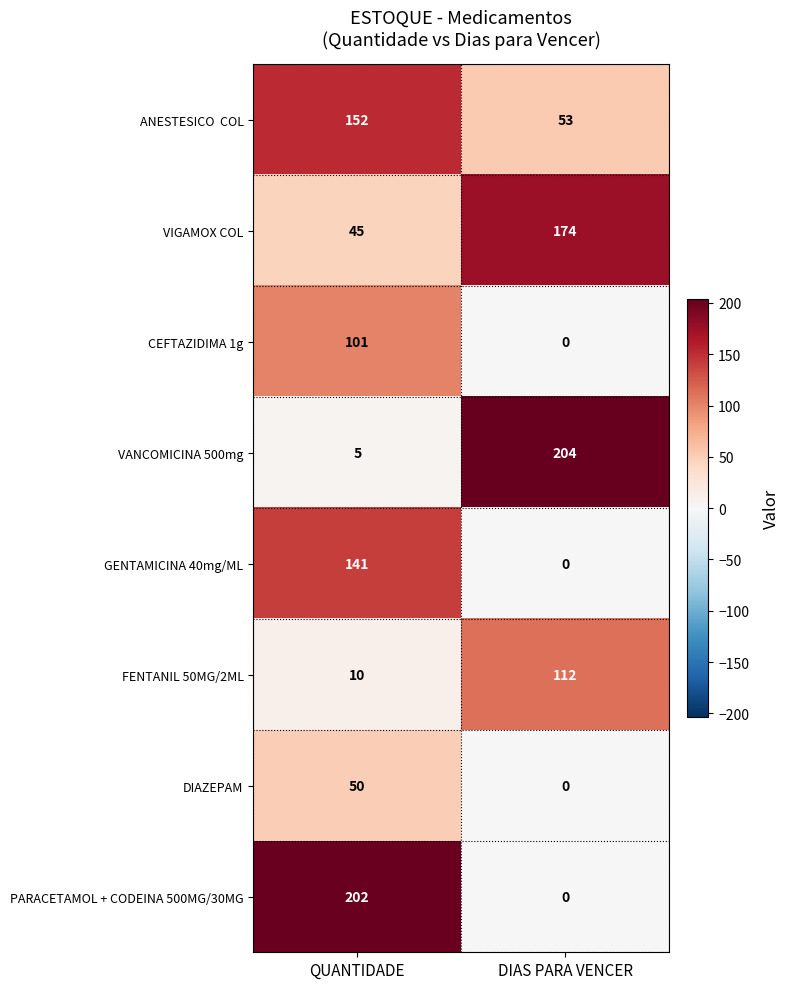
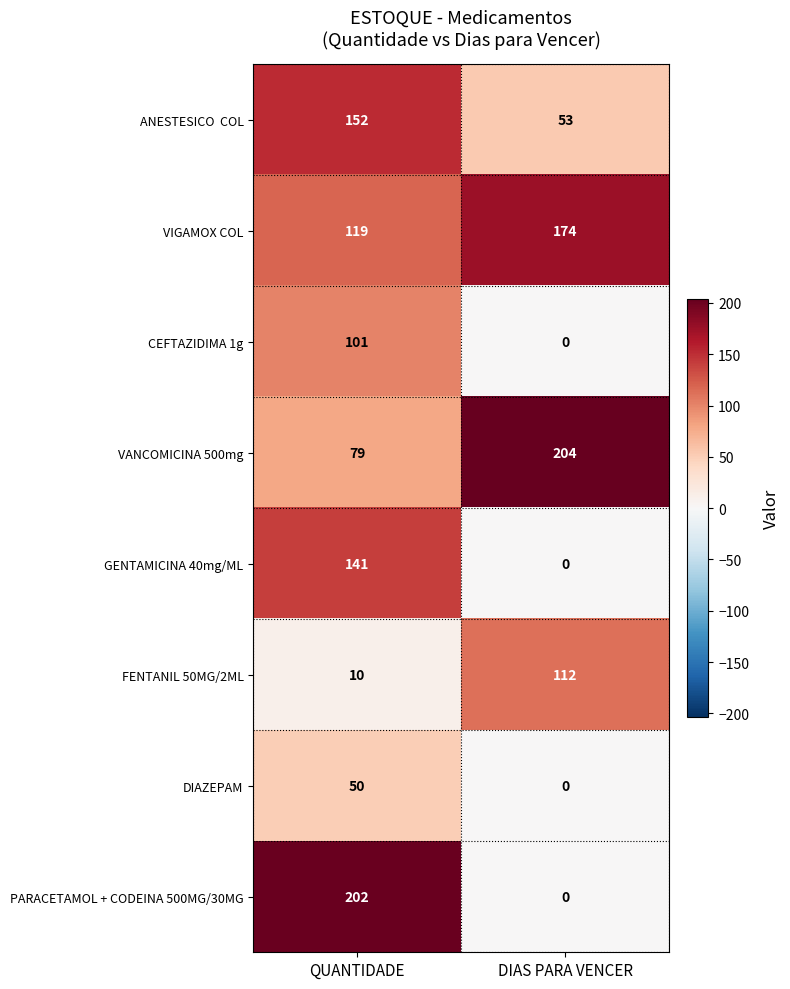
VIGAMOX COL, QUANTIDADE: 45 -> 119
VANCOMICINA 500mg, QUANTIDADE: 5 -> 79
